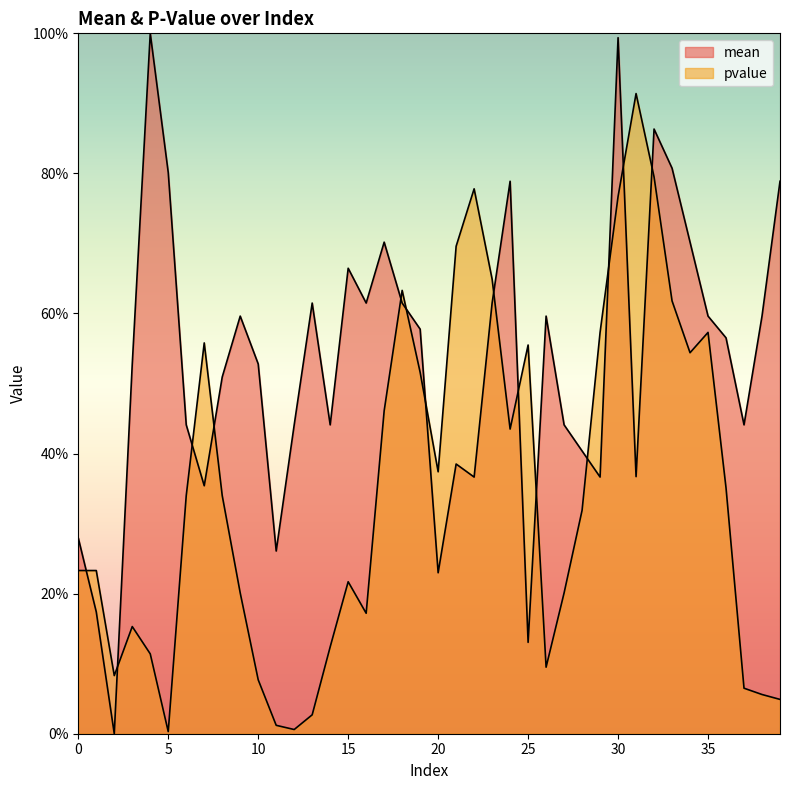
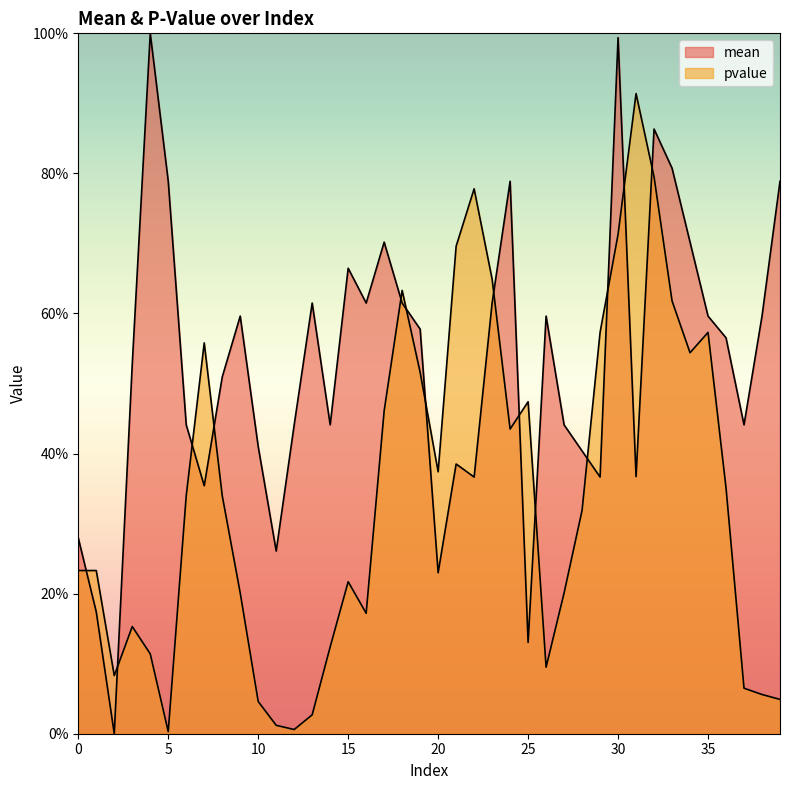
mean, 5: 80% -> 79%
mean, 10: 53% -> 41%
pvalue, 10: 8% -> 5%
pvalue, 25: 56% -> 47%
pvalue, 30: 77% -> 71%
